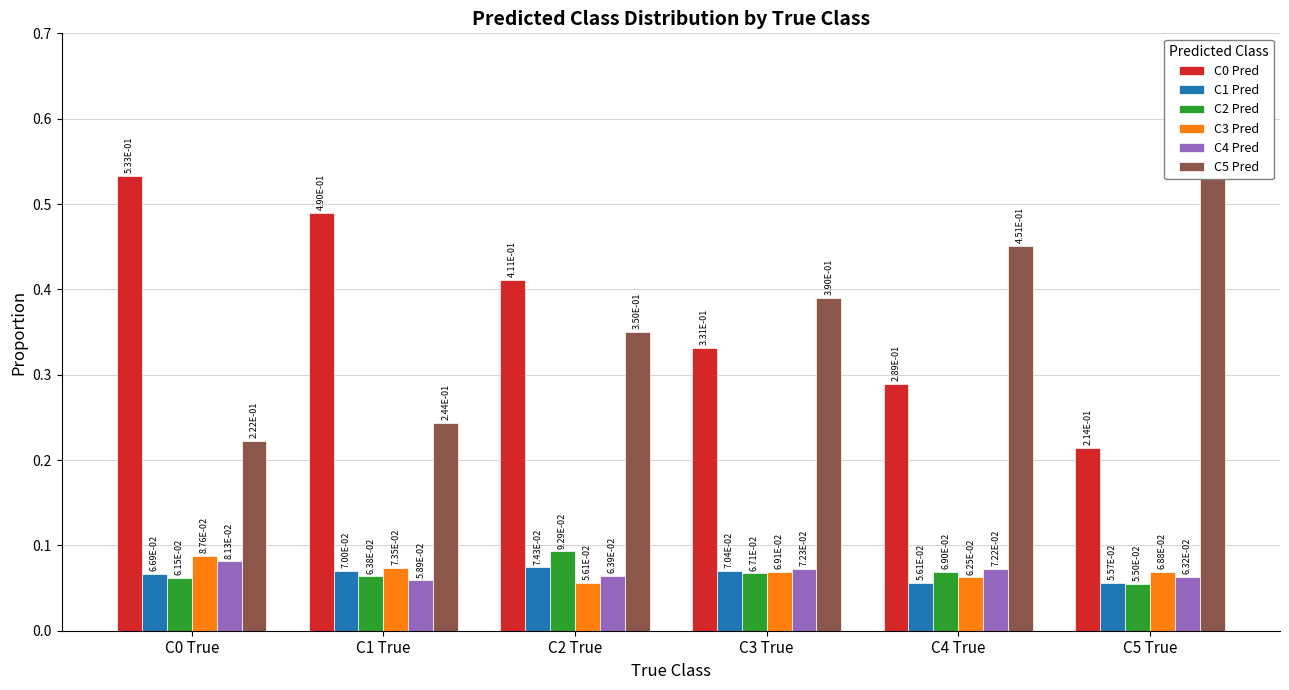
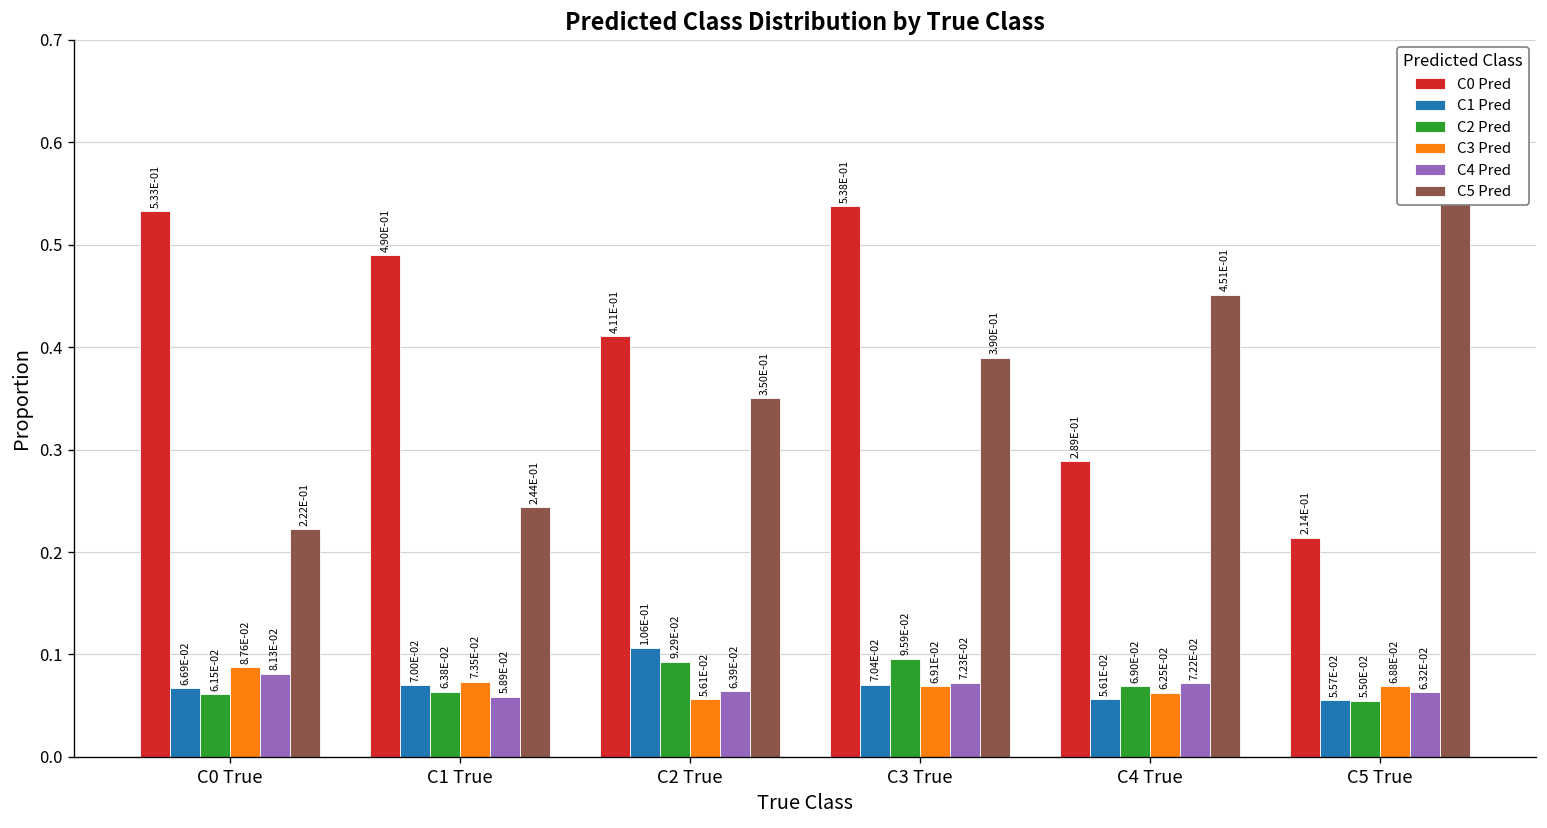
C1 Pred, C2 True: 7.43E-02 -> 1.06E-01
C0 Pred, C3 True: 3.31E-01 -> 5.38E-01
C2 Pred, C3 True: 6.71E-02 -> 9.59E-02
